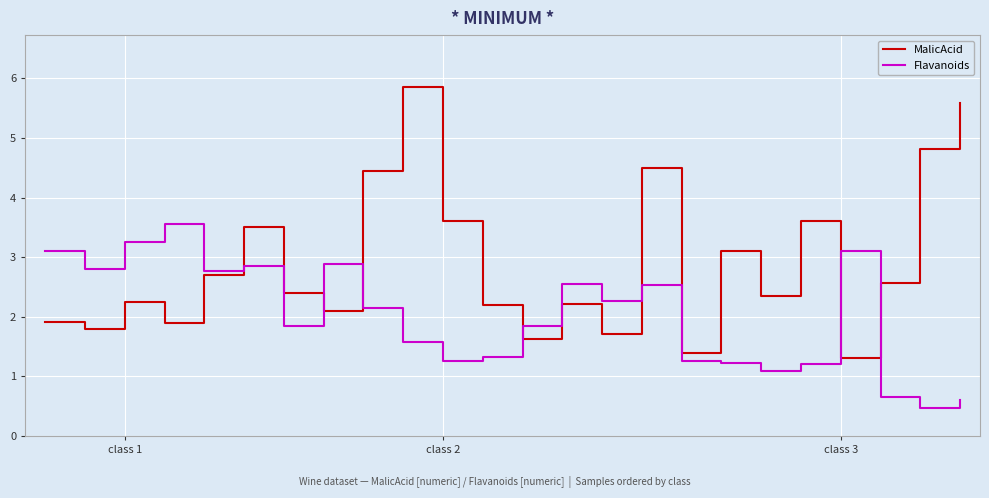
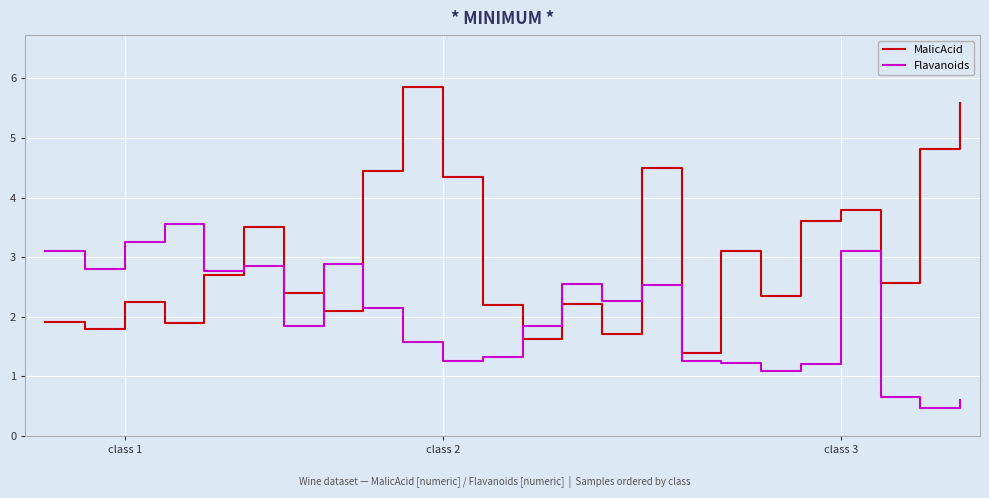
MalicAcid, class 2: 3.6 -> 4.4
MalicAcid, class 3: 1.3 -> 3.8
